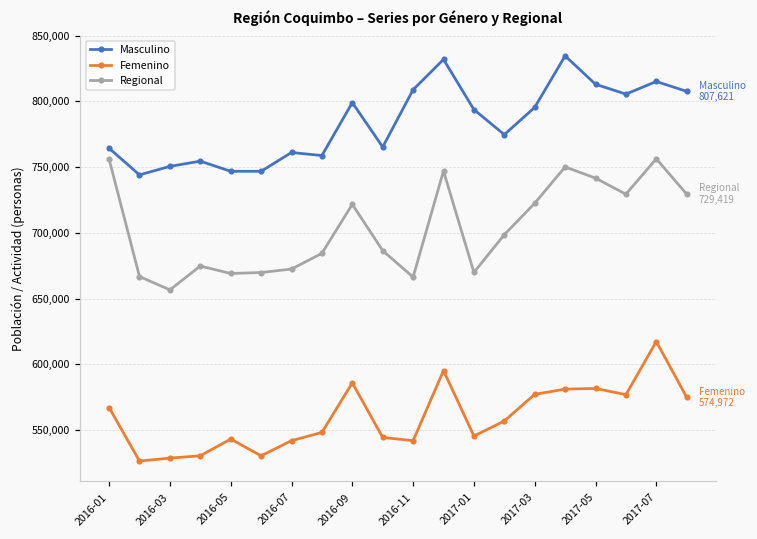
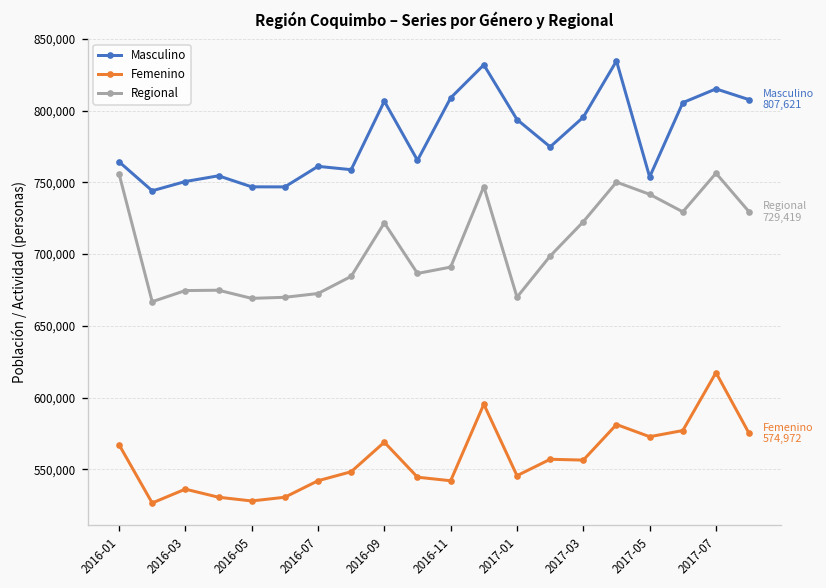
Femenino, 2016-03: 529,000 -> 536,000
Regional, 2016-03: 657,000 -> 675,000
Femenino, 2016-05: 543,000 -> 528,000
Masculino, 2016-09: 799,000 -> 807,000
Femenino, 2016-09: 586,000 -> 569,000
Regional, 2016-11: 666,000 -> 691,000
Femenino, 2017-03: 577,000 -> 556,000
Masculino, 2017-05: 813,000 -> 754,000
Femenino, 2017-05: 582,000 -> 573,000
